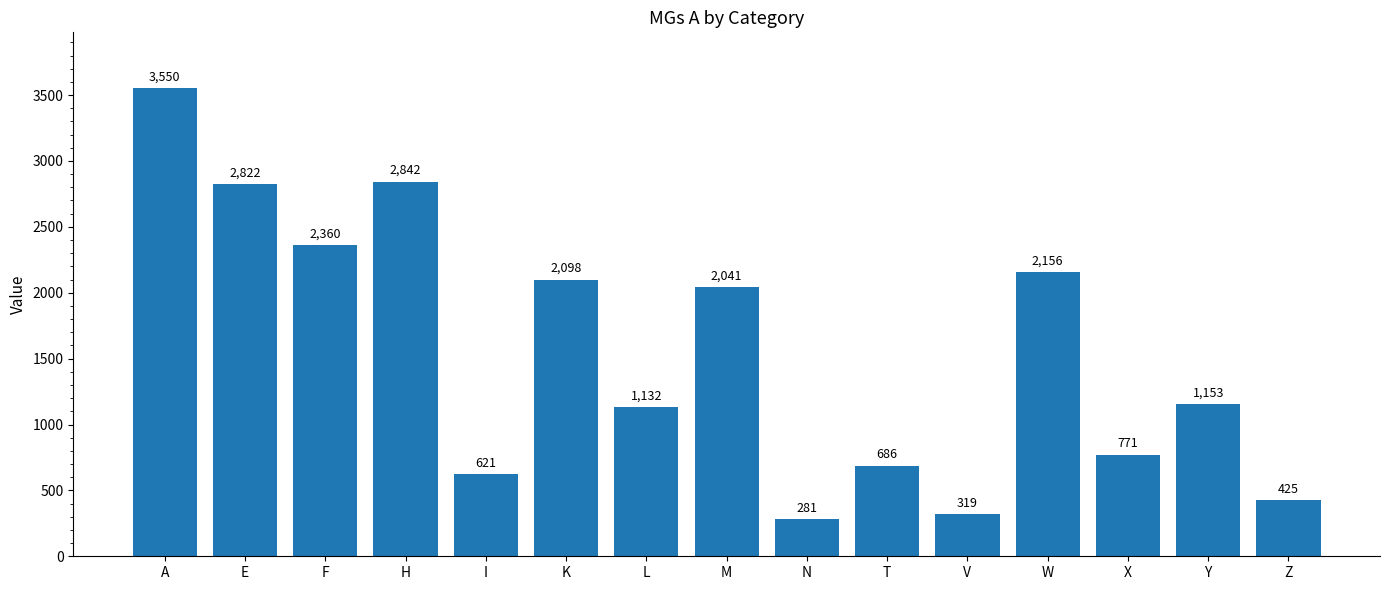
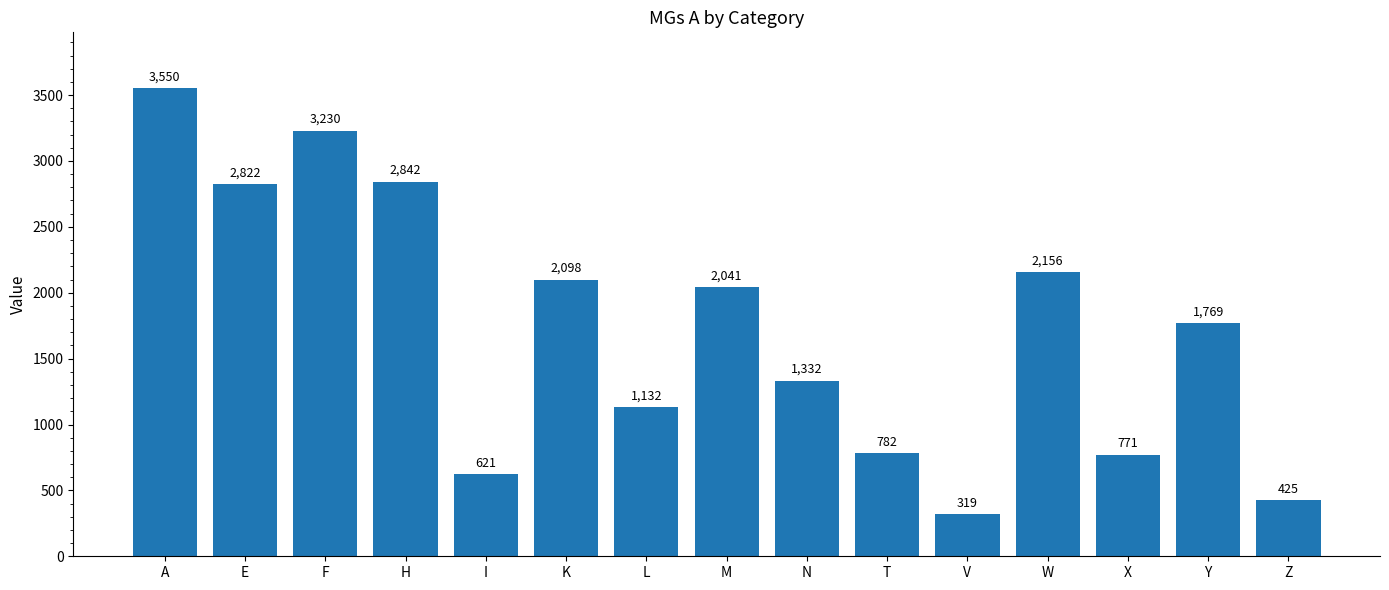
F: 2,360 -> 3,230
N: 281 -> 1,332
T: 686 -> 782
Y: 1,153 -> 1,769
